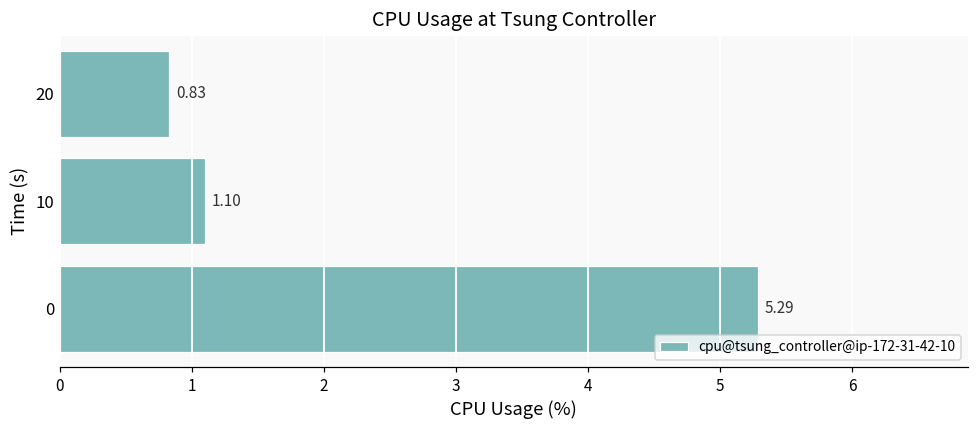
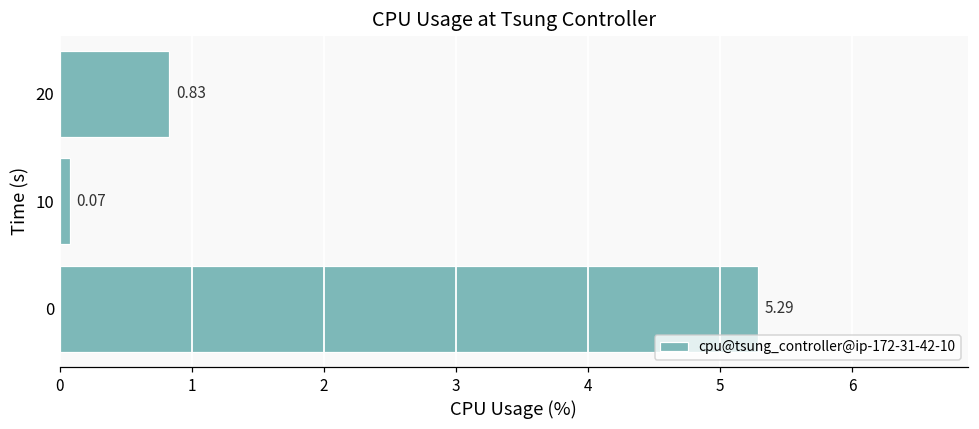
10: 1.10 -> 0.07
